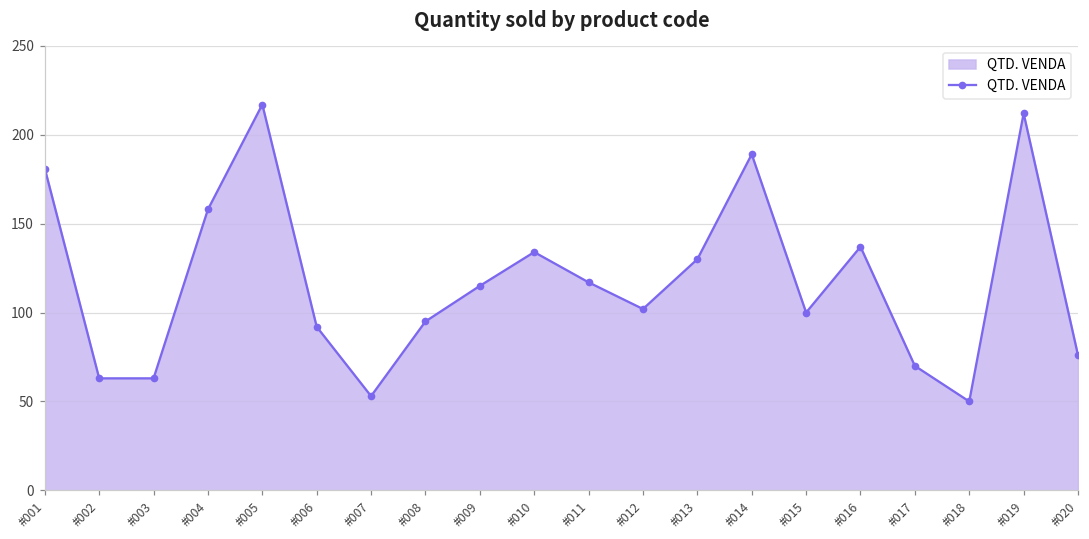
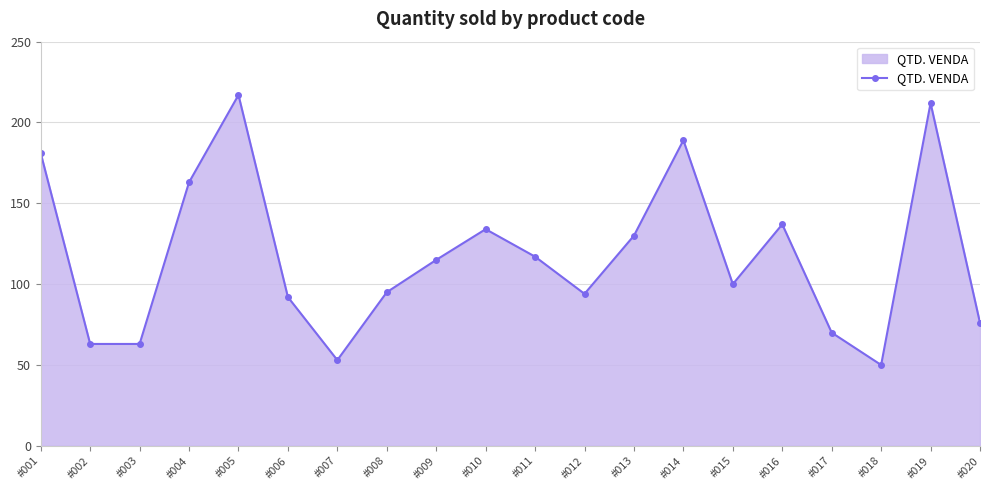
#004: 158 -> 163
#012: 102 -> 94
